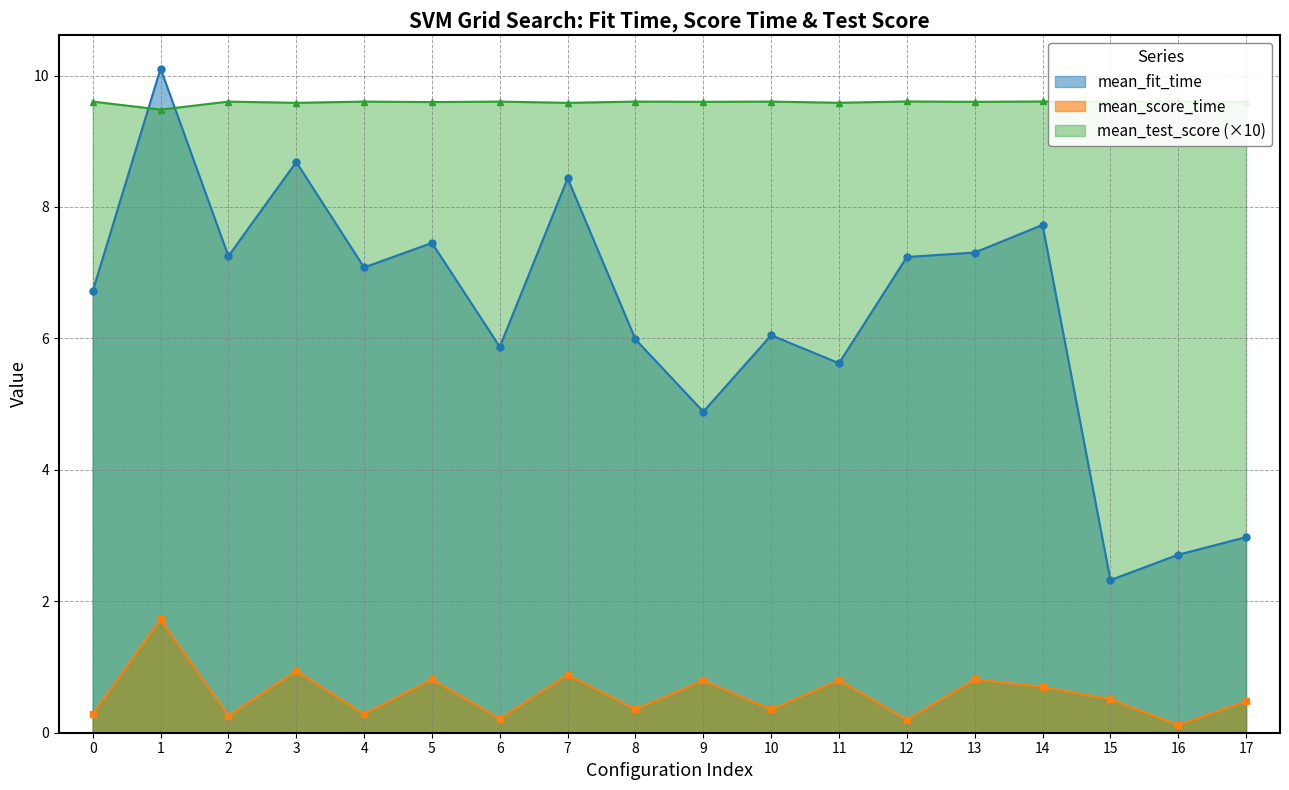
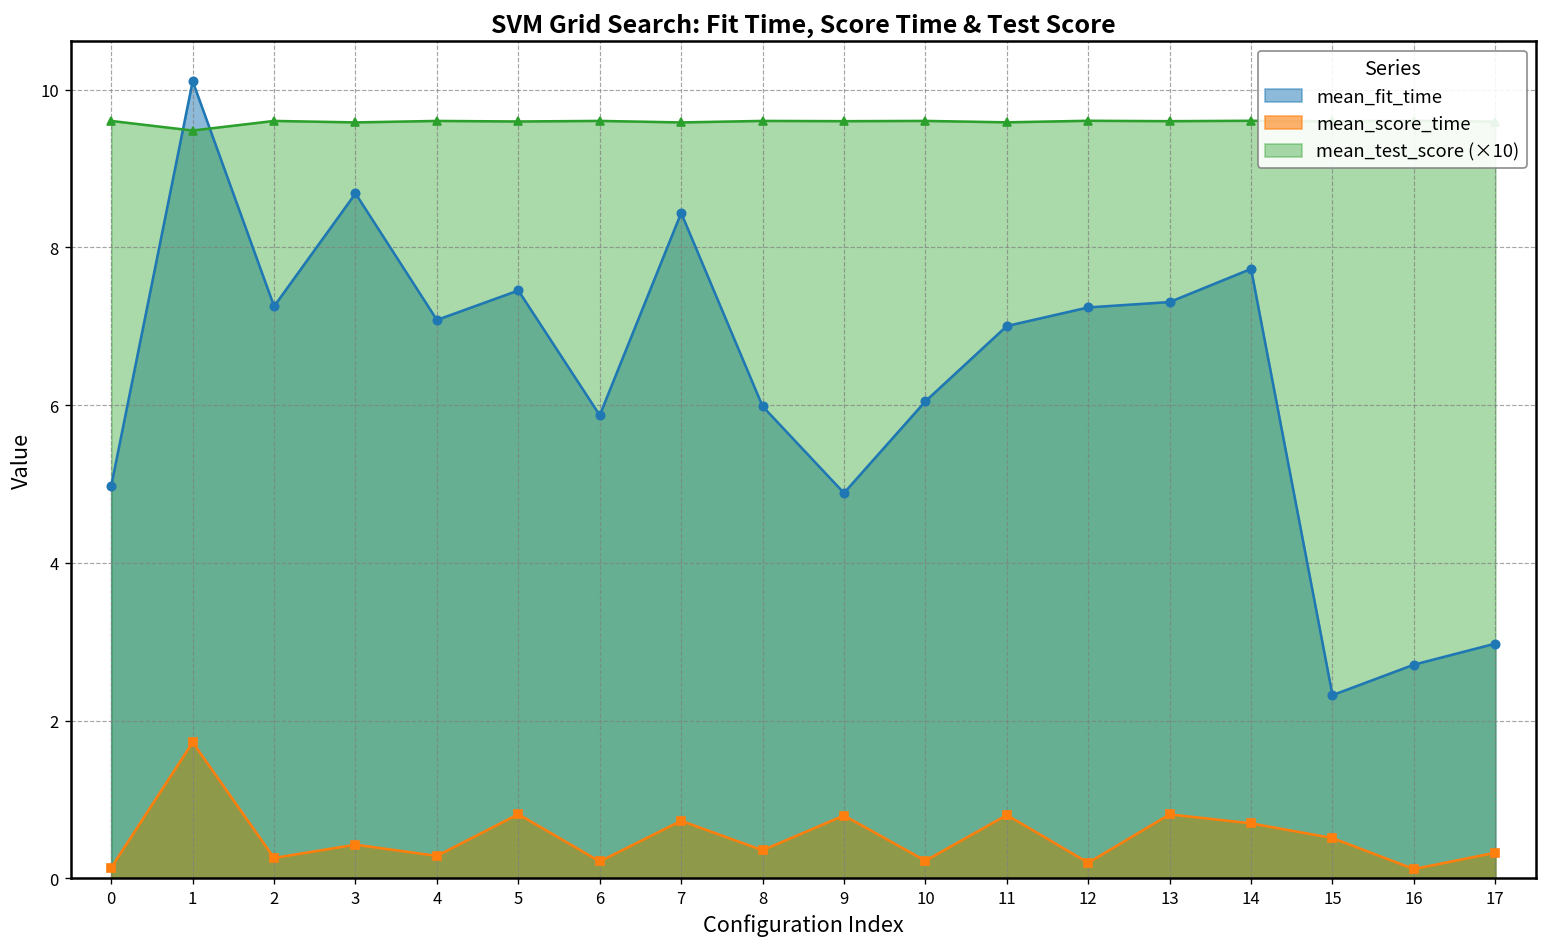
mean_fit_time, 0: 6.7 -> 5.0
mean_score_time, 0: 0.3 -> 0.1
mean_score_time, 3: 0.9 -> 0.4
mean_score_time, 7: 0.9 -> 0.7
mean_score_time, 10: 0.4 -> 0.2
mean_fit_time, 11: 5.6 -> 7.0
mean_score_time, 17: 0.5 -> 0.3
